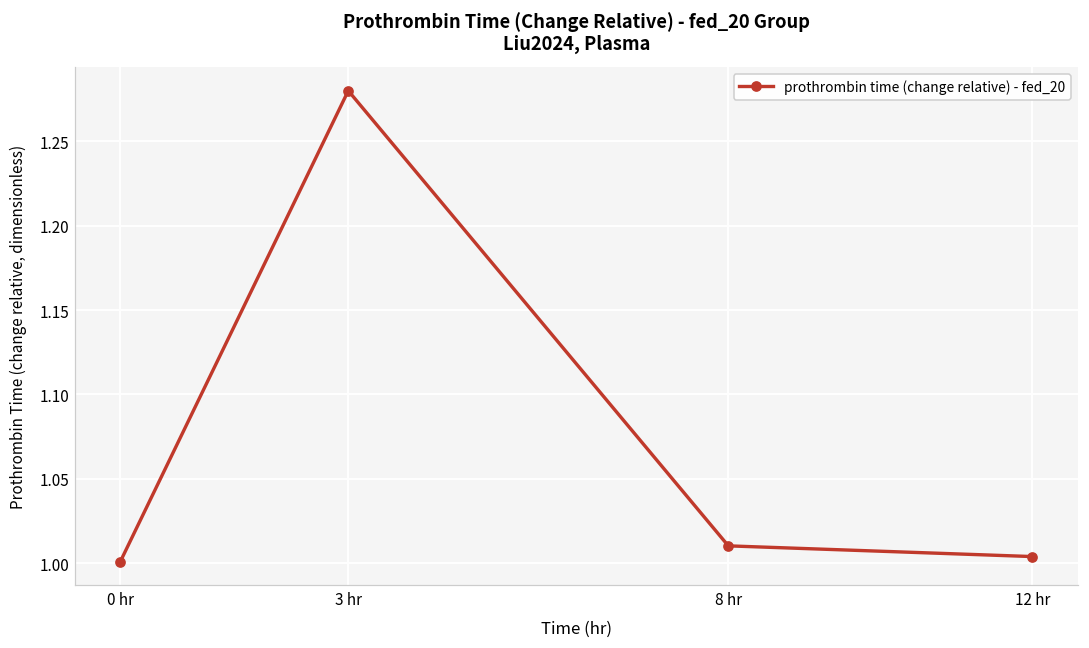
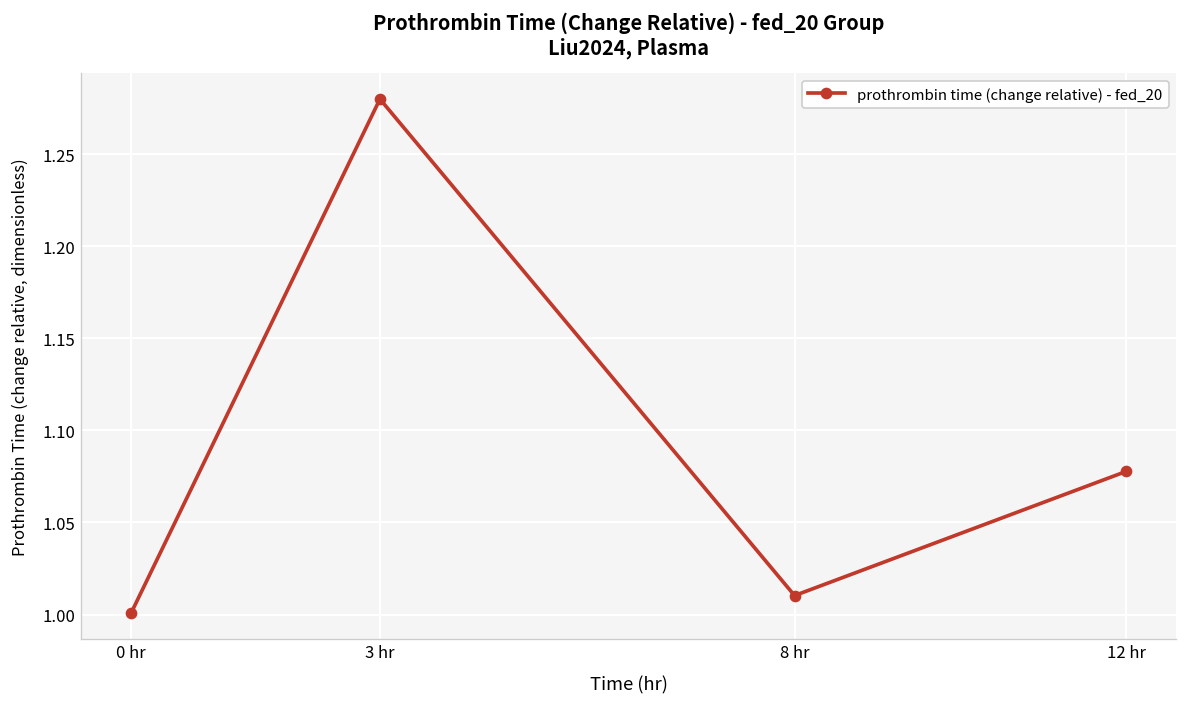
12 hr: 1.004 -> 1.078
